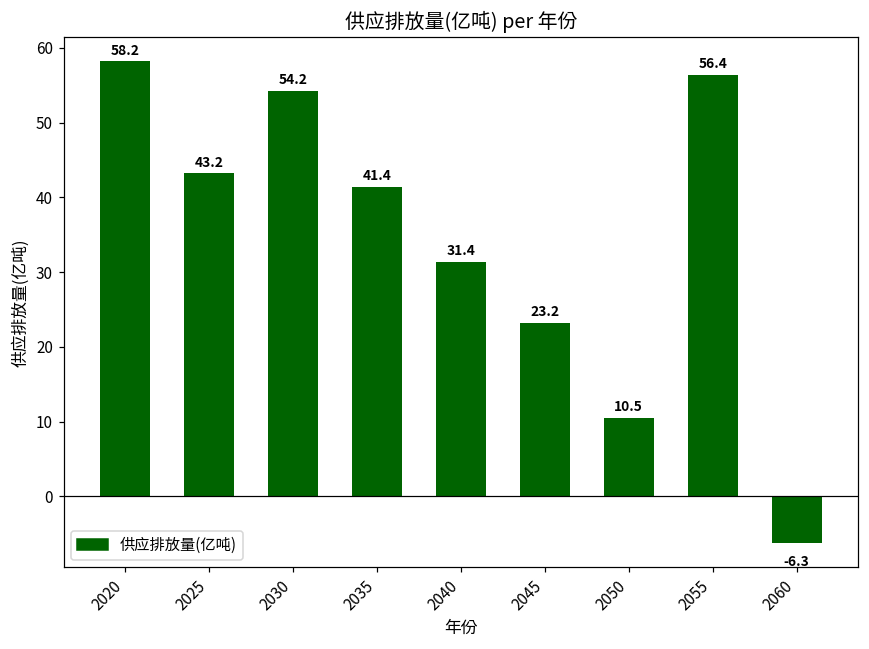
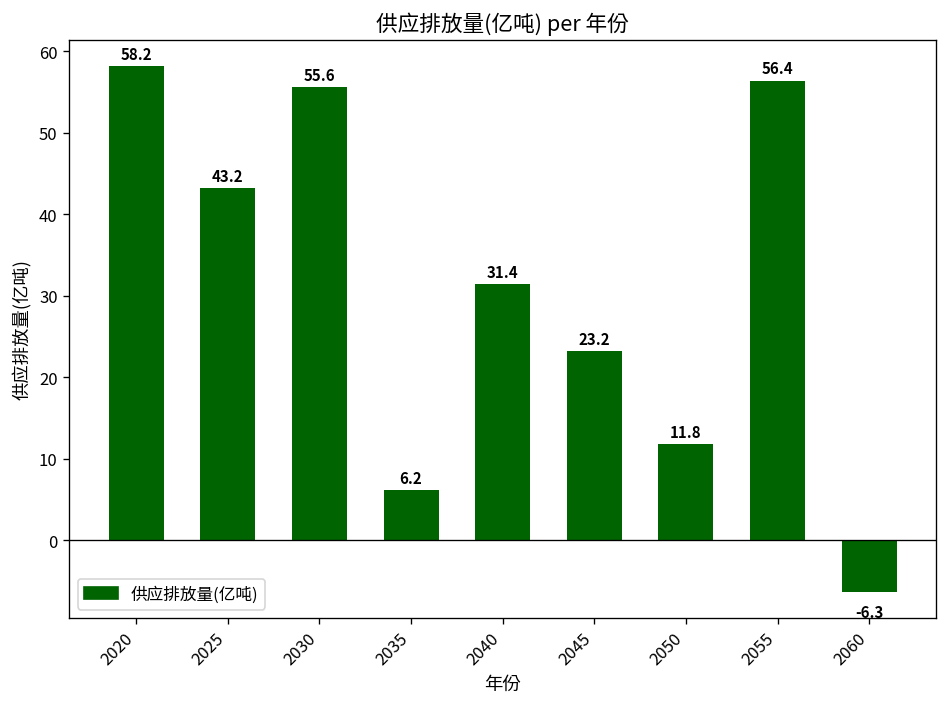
2030: 54.2 -> 55.6
2035: 41.4 -> 6.2
2050: 10.5 -> 11.8
